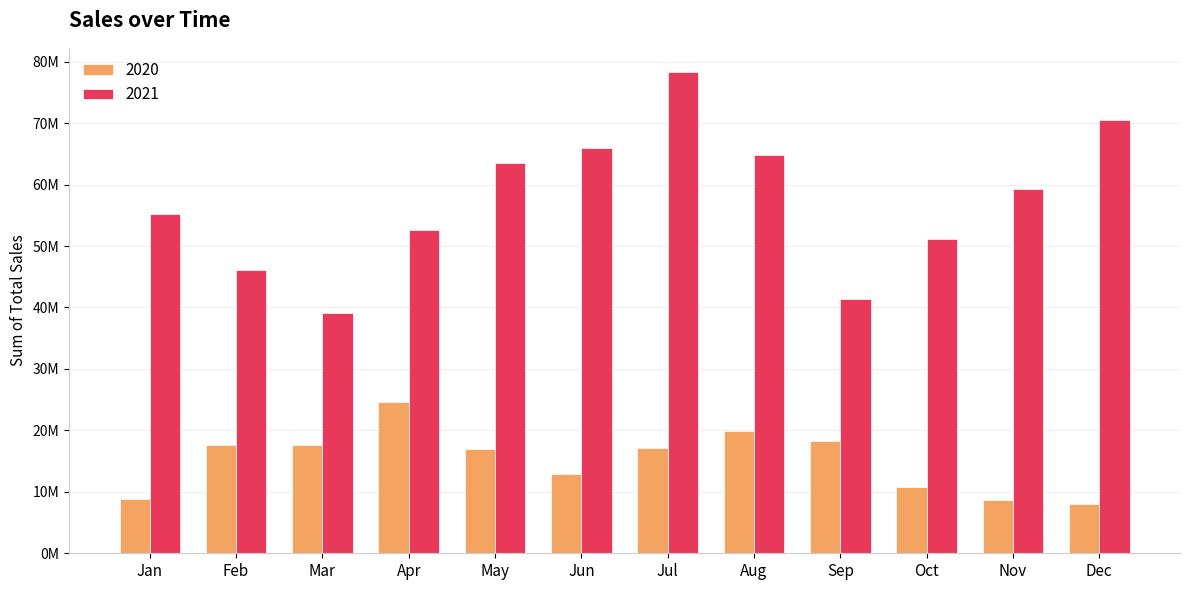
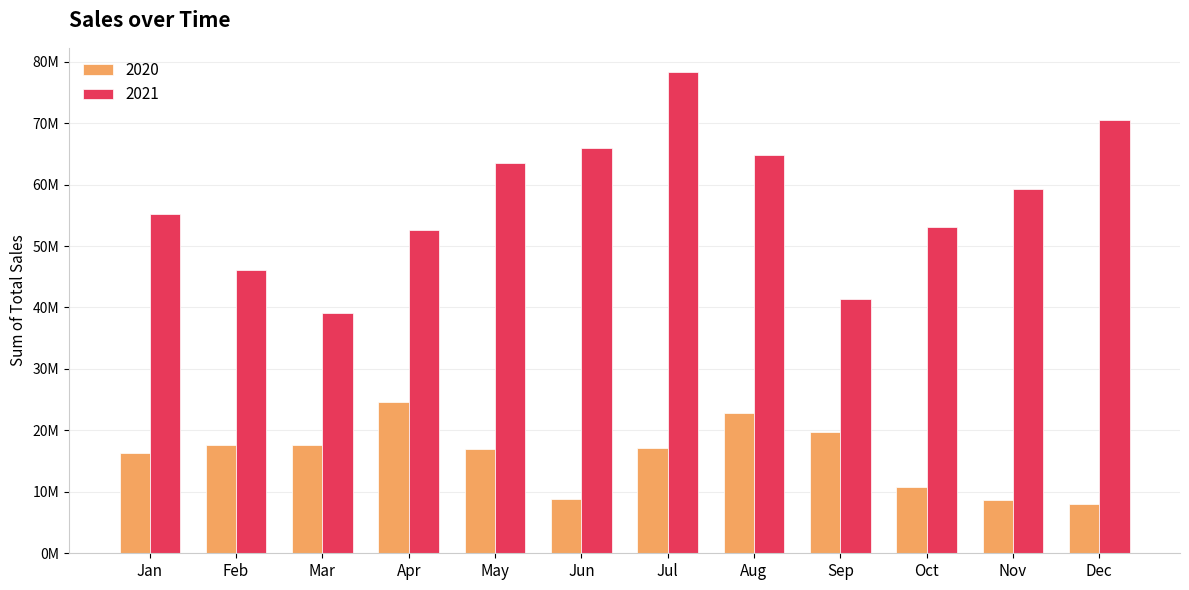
2020, Jan: 9000000 -> 16000000
2020, Jun: 13000000 -> 9000000
2020, Aug: 20000000 -> 23000000
2020, Sep: 18000000 -> 20000000
2021, Oct: 51000000 -> 53000000
